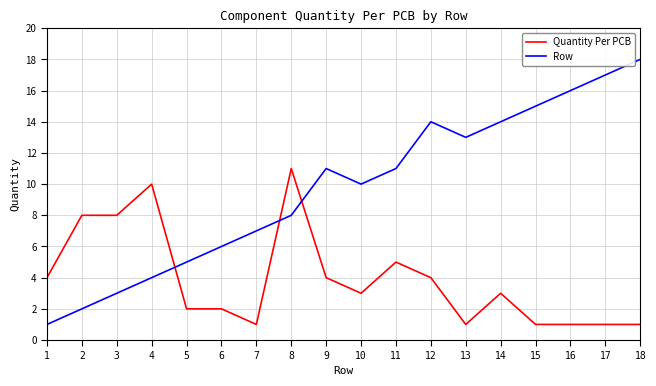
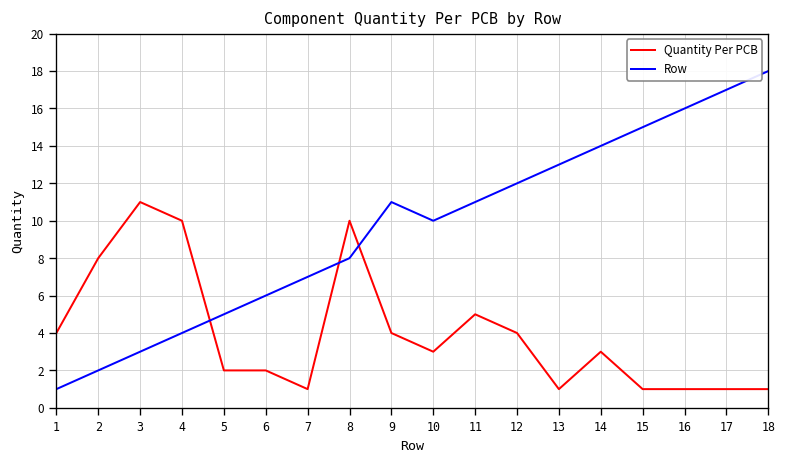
Quantity Per PCB, 3: 8 -> 11
Quantity Per PCB, 8: 11 -> 10
Row, 12: 14 -> 12
